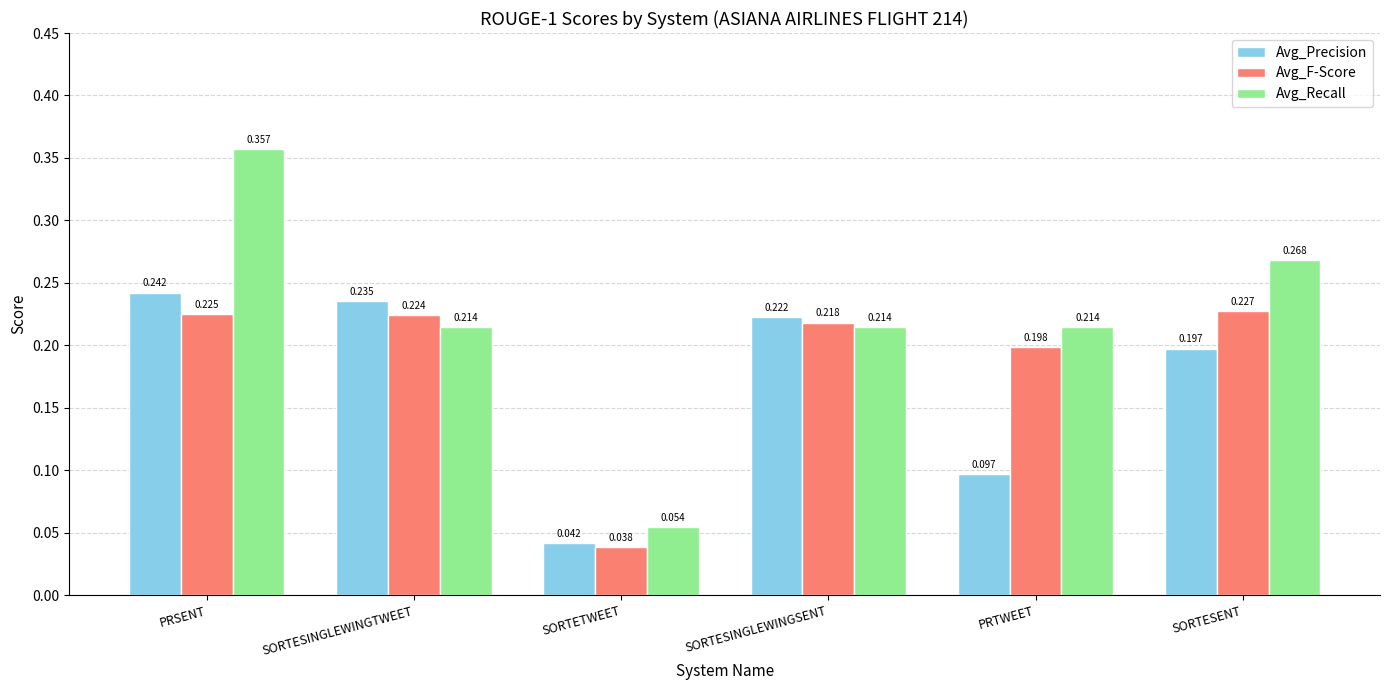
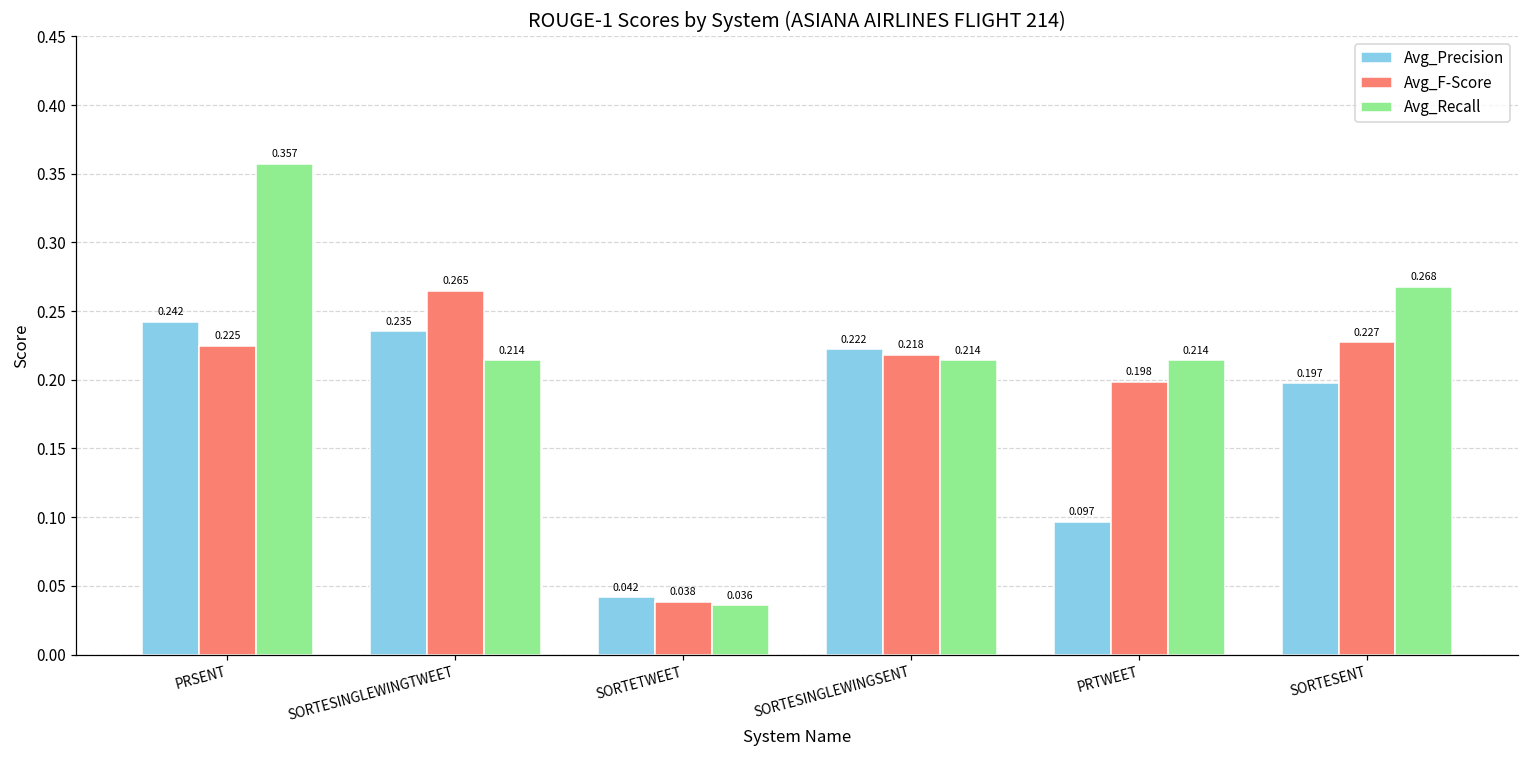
Avg_F-Score, SORTESINGLEWINGTWEET: 0.224 -> 0.265
Avg_Recall, SORTETWEET: 0.054 -> 0.036
